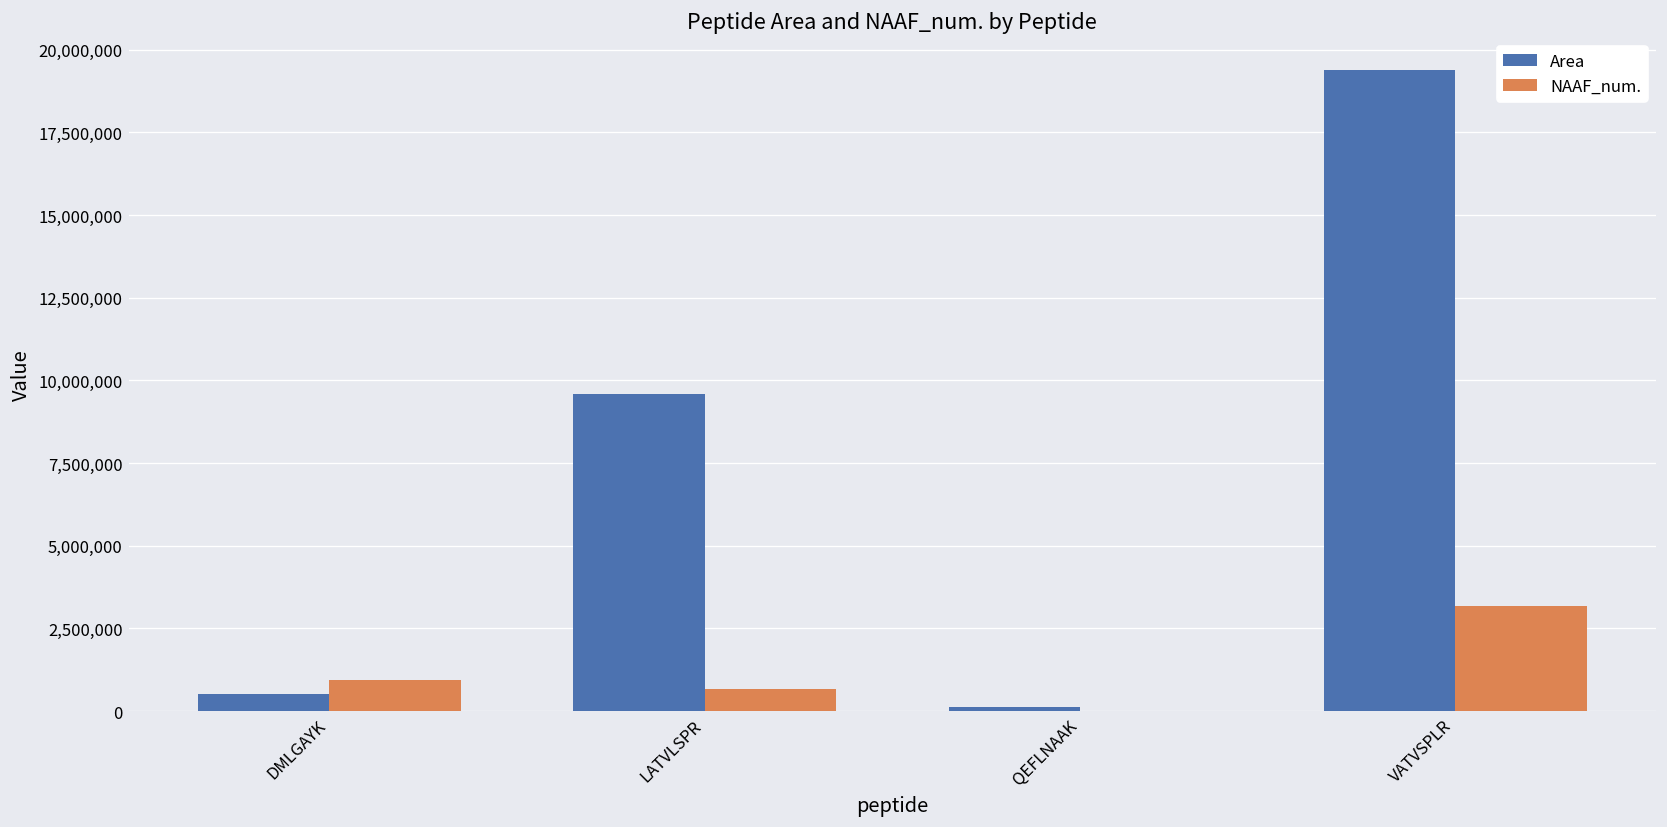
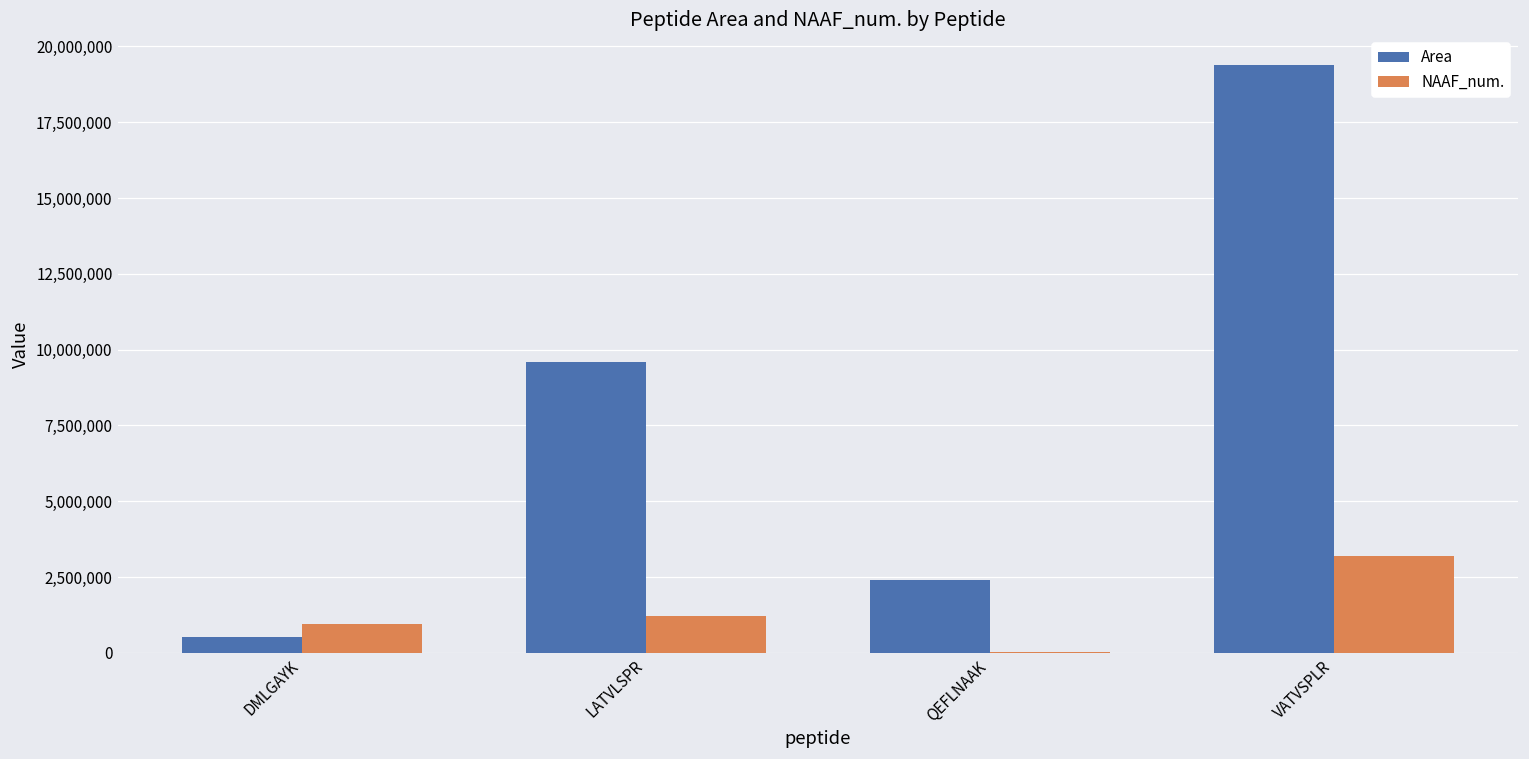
NAAF_num., LATVLSPR: 700,000 -> 1,200,000
Area, QEFLNAAK: 100,000 -> 2,400,000
